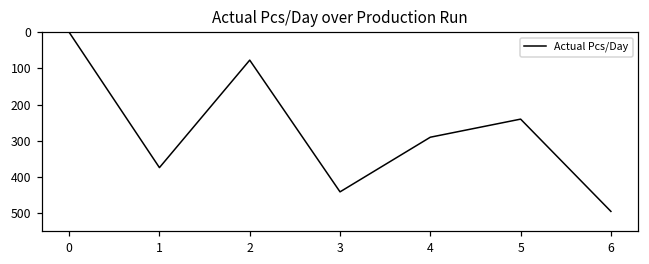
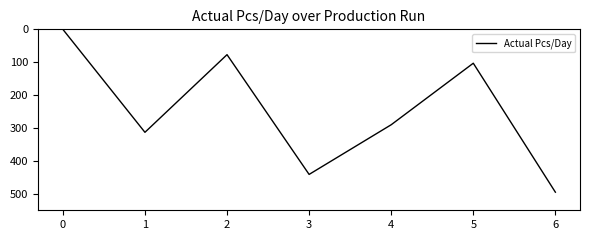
1: 370 -> 310
5: 240 -> 100
